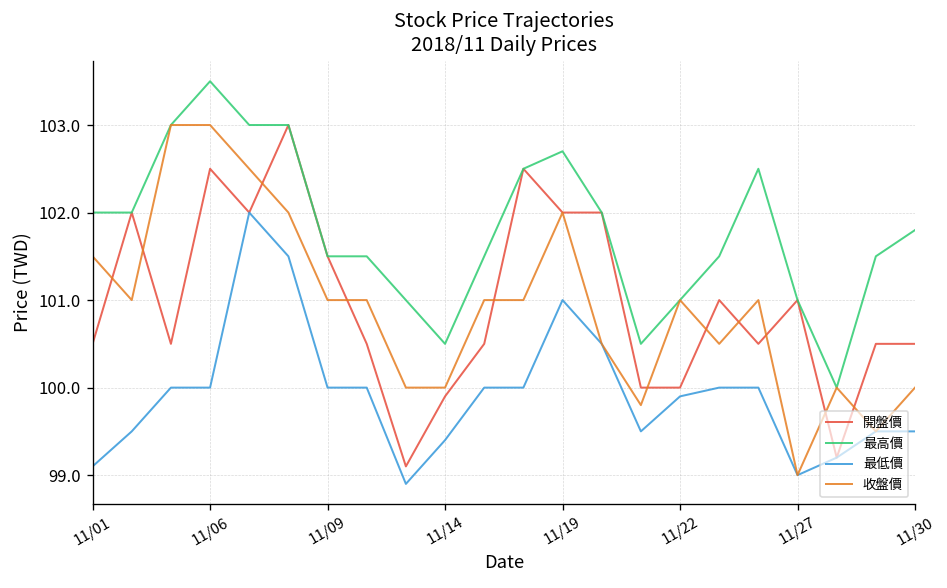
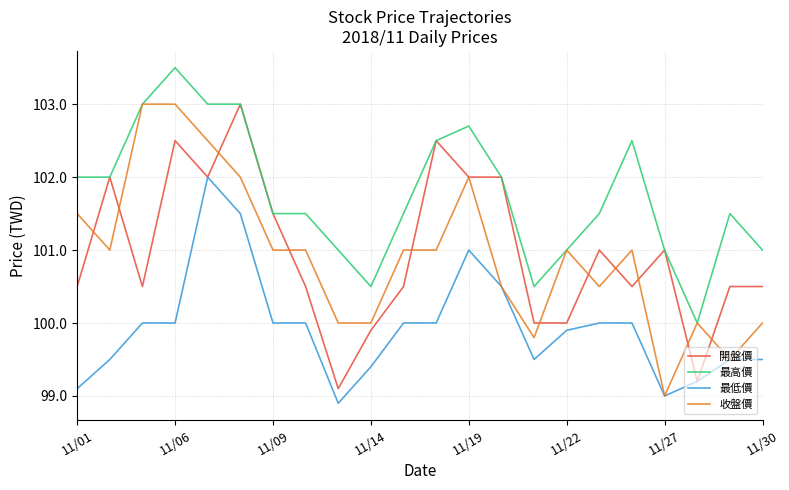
最高價, 11/30: 101.8 -> 101.0
